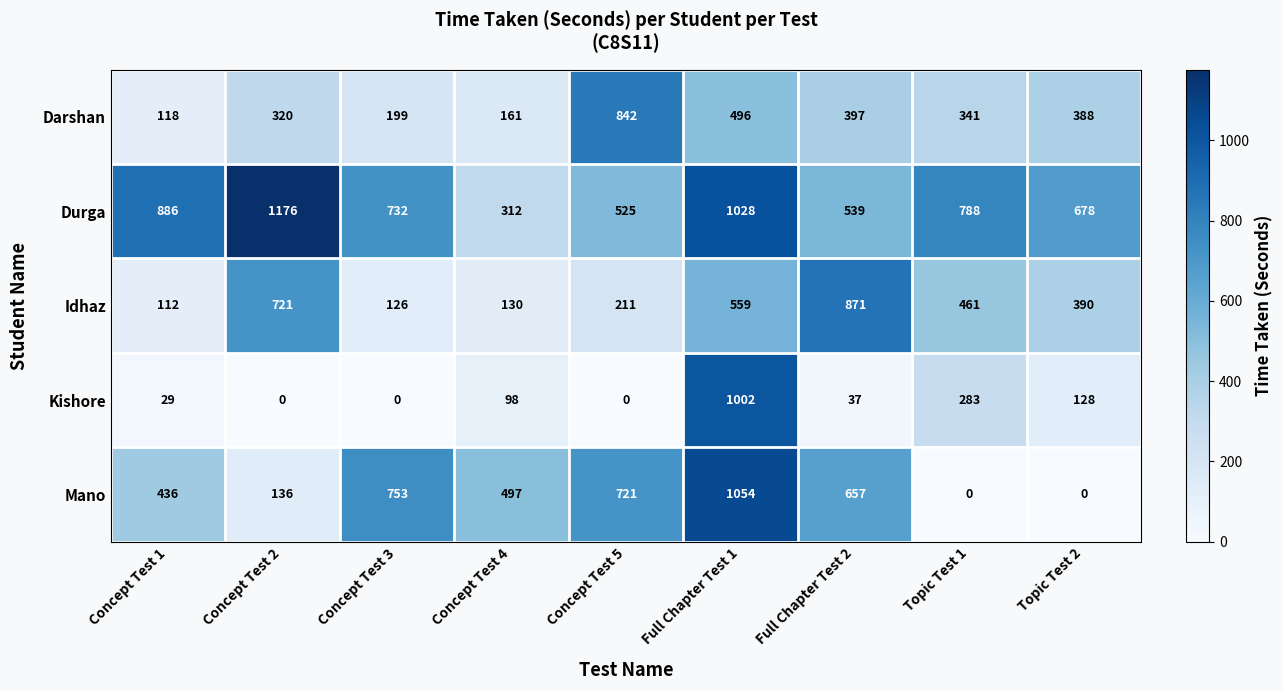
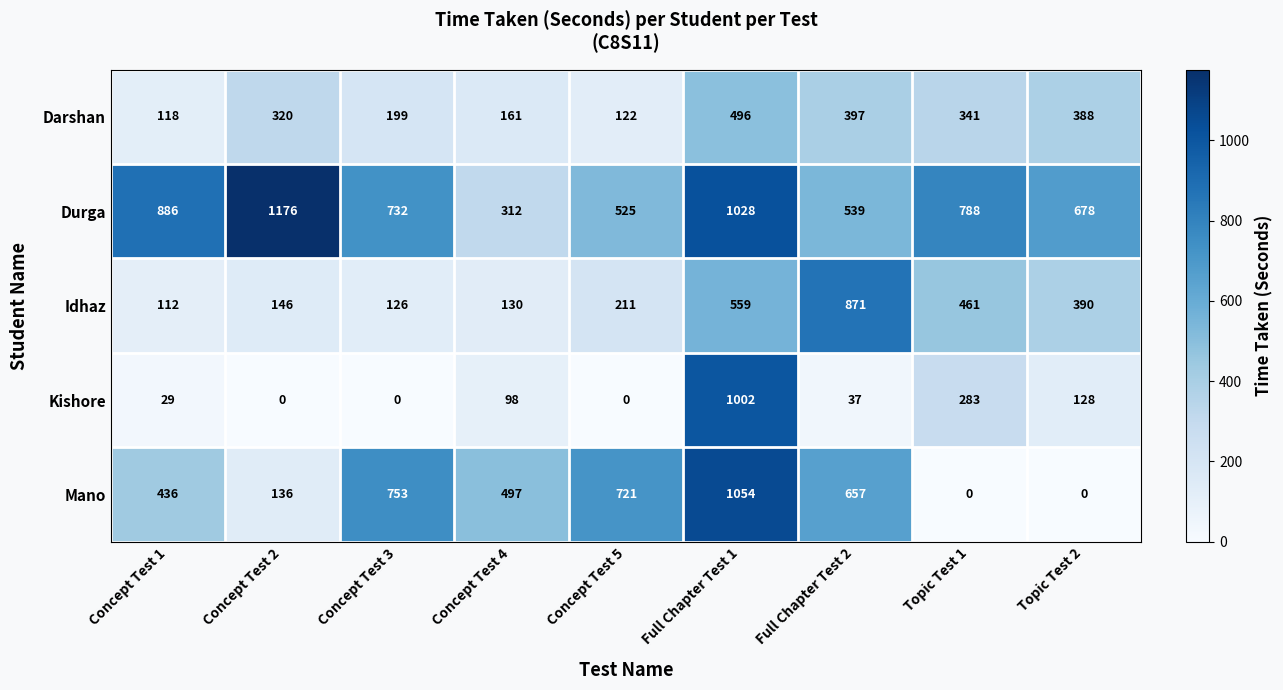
Darshan, Concept Test 5: 842 -> 122
Idhaz, Concept Test 2: 721 -> 146
